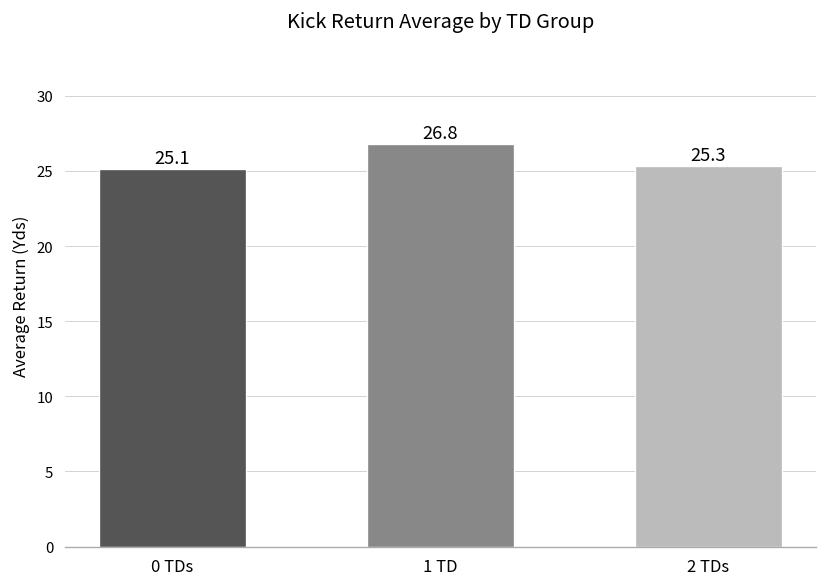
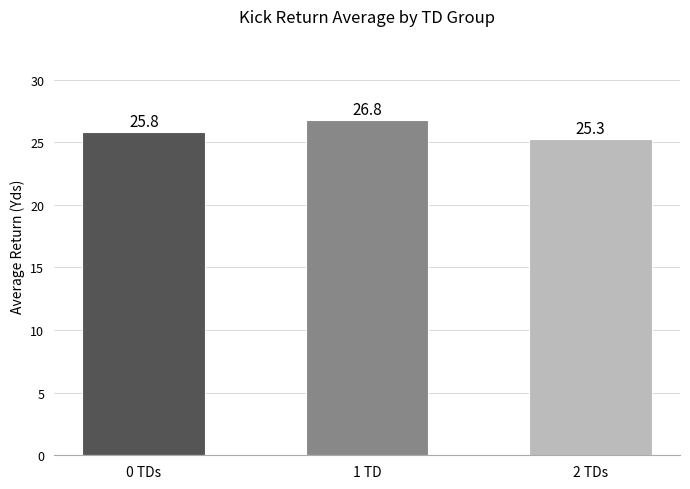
0 TDs: 25.1 -> 25.8
